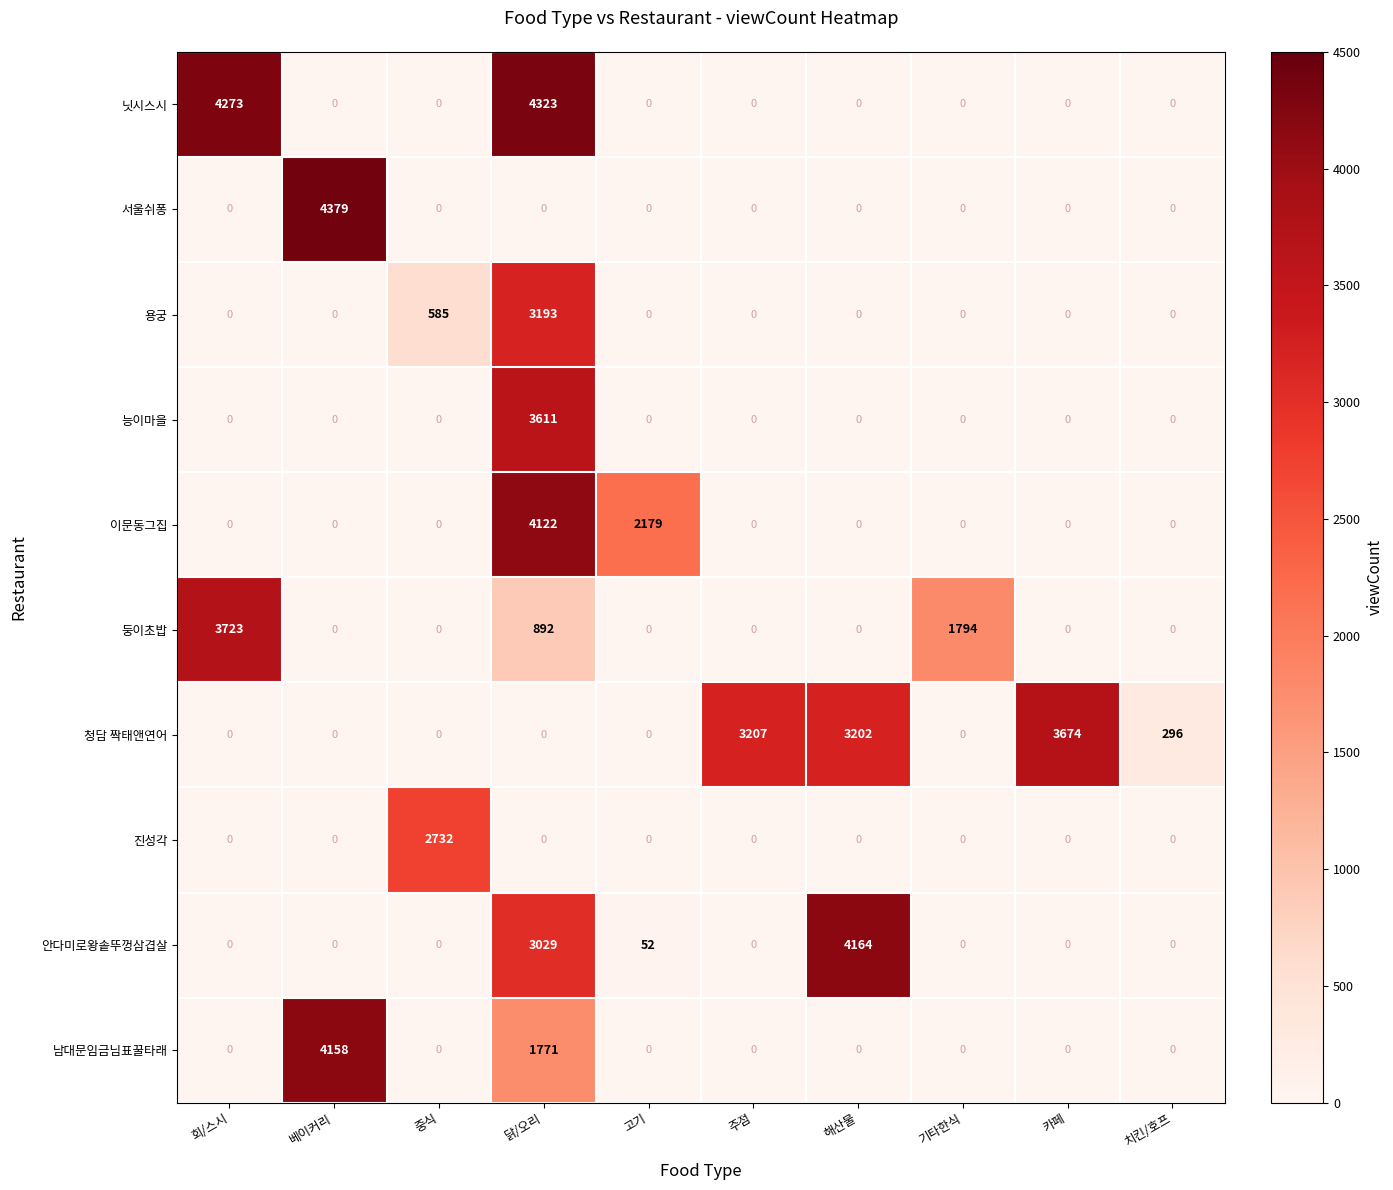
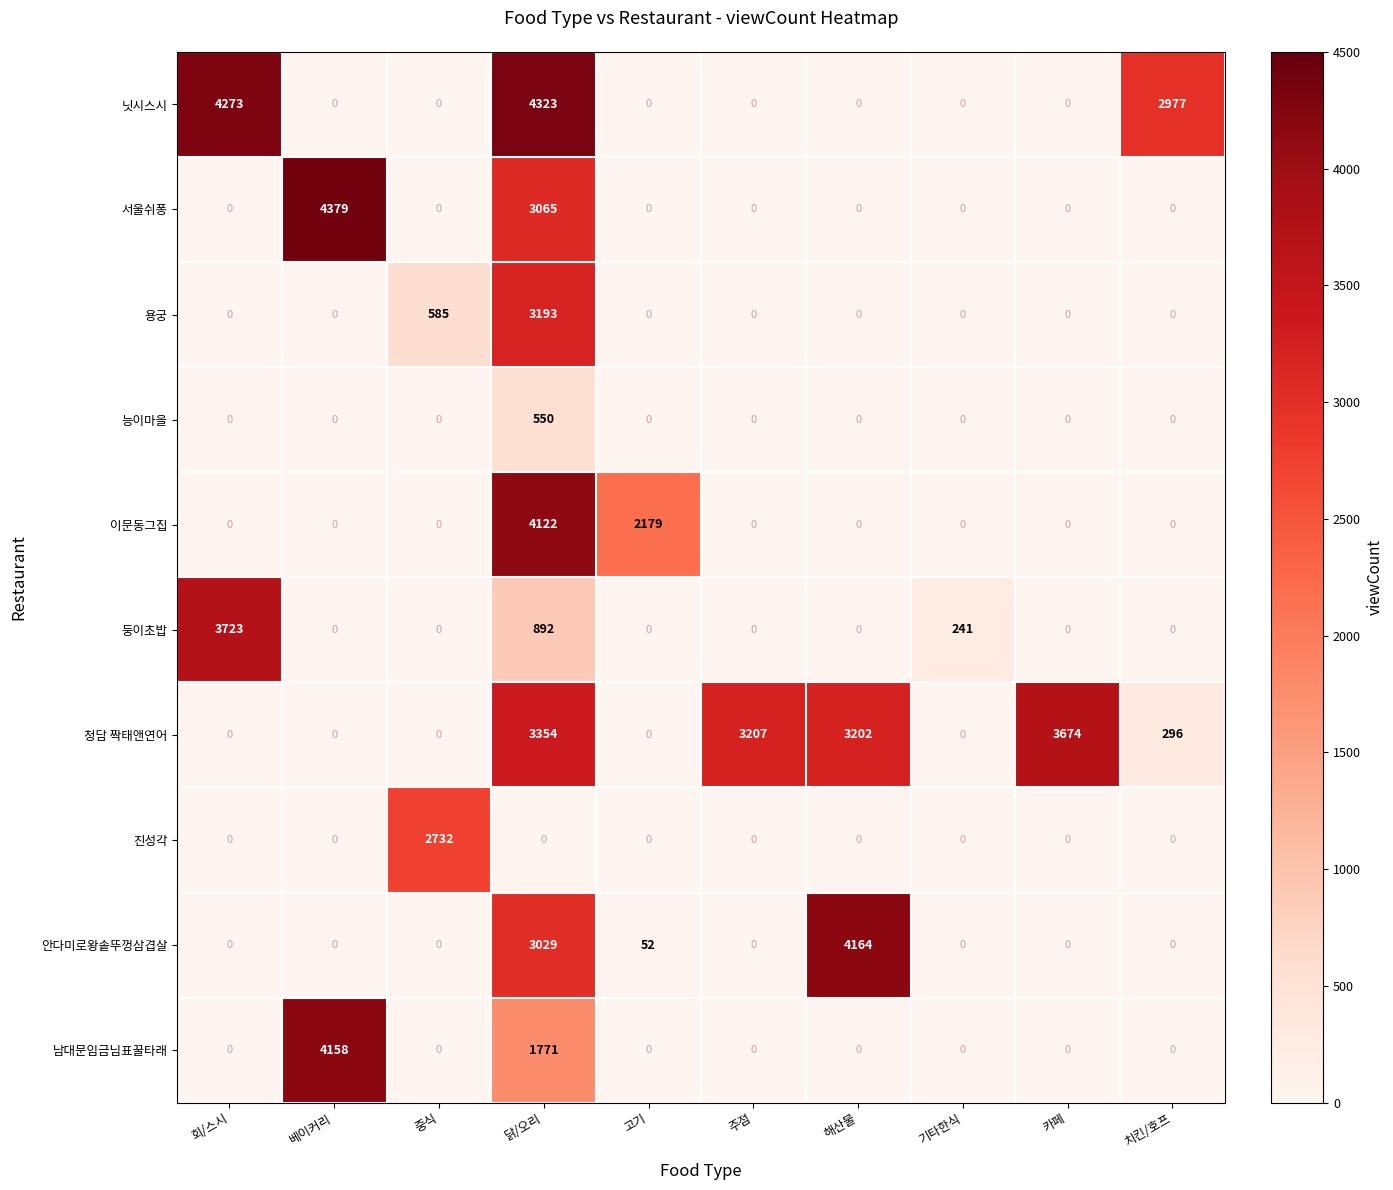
닛시스시, 치킨/호프: 0 -> 2977
서울쉬퐁, 닭/오리: 0 -> 3065
능이마을, 닭/오리: 3611 -> 550
둥이초밥, 기타한식: 1794 -> 241
청담 짝태앤연어, 닭/오리: 0 -> 3354
